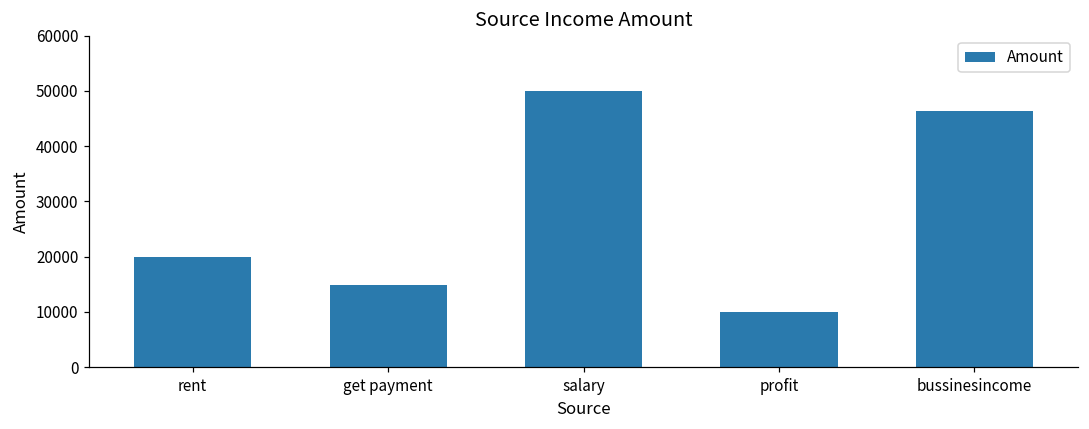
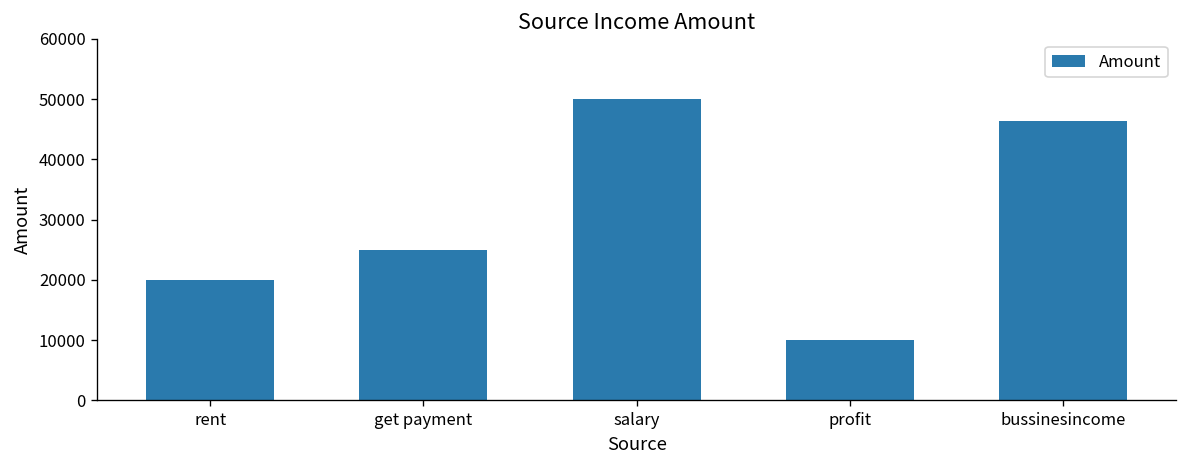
get payment: 15000 -> 25000
